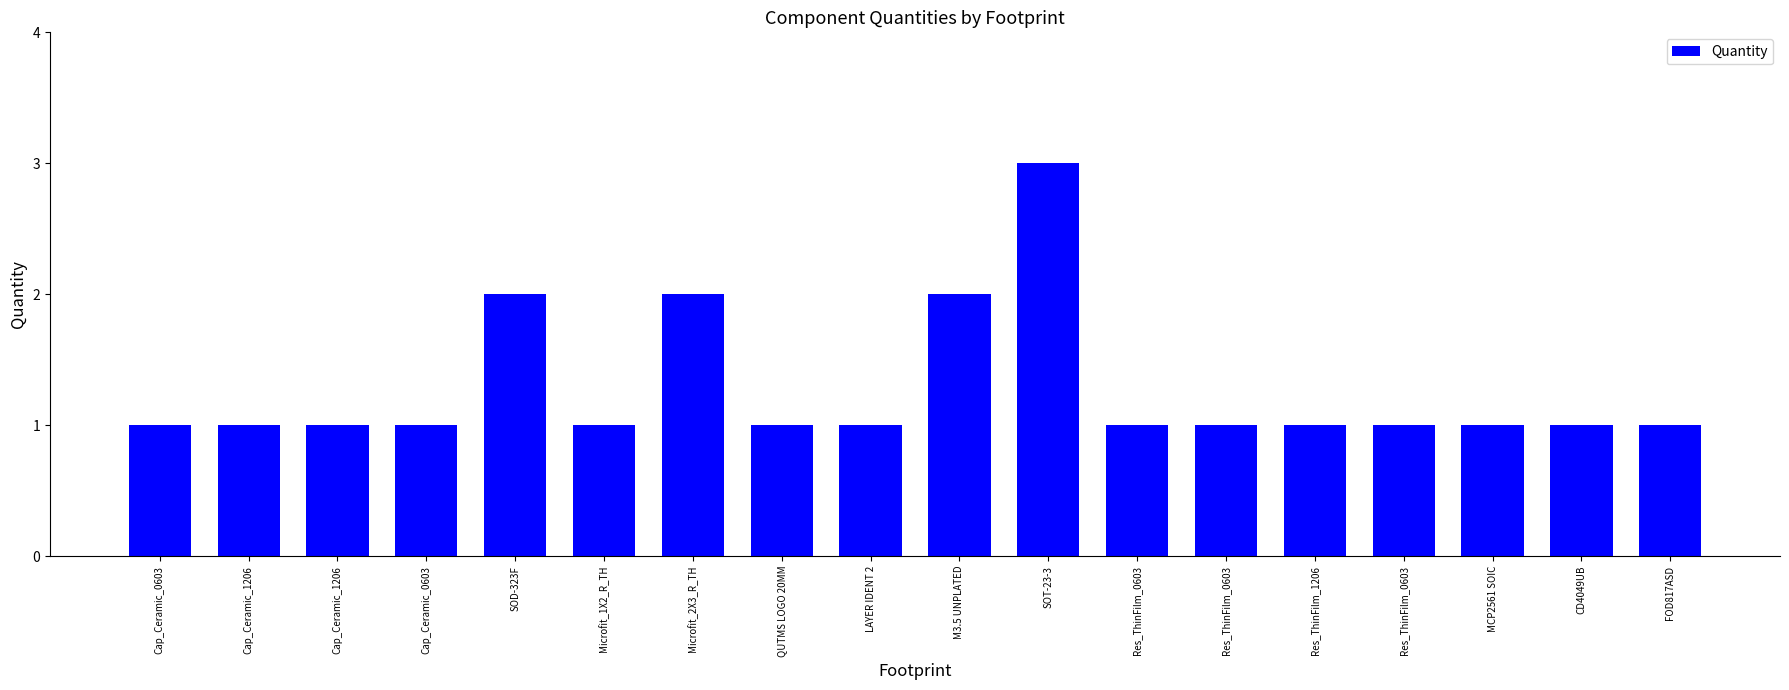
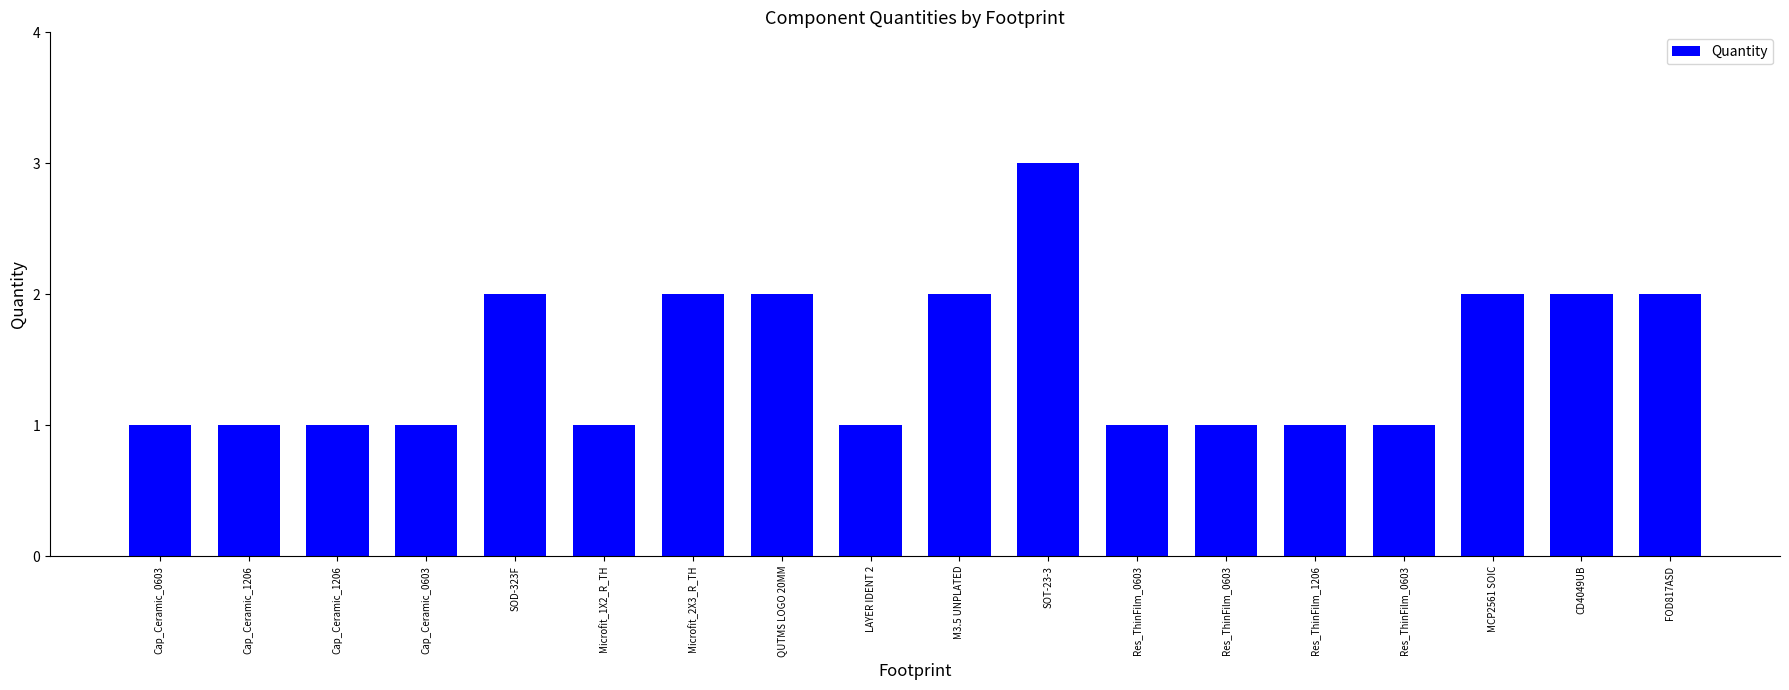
QUTMS LOGO 20MM: 1 -> 2
MCP2561 SOIC: 1 -> 2
CD4049UB: 1 -> 2
FOD817ASD: 1 -> 2
